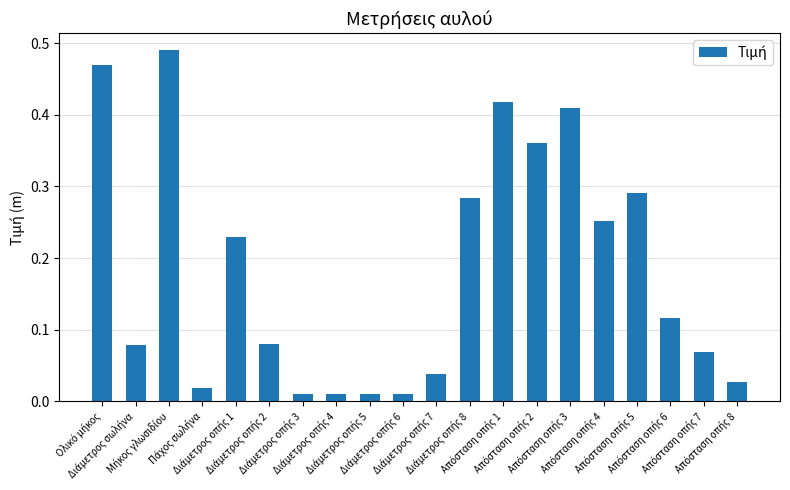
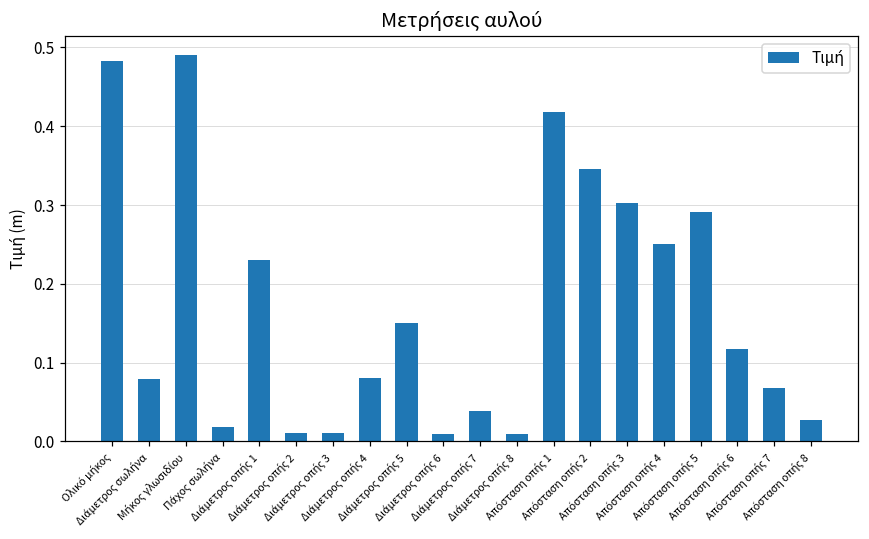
Ολικό μήκος: 0.47 -> 0.48
Διάμετρος οπής 2: 0.08 -> 0.01
Διάμετρος οπής 4: 0.01 -> 0.08
Διάμετρος οπής 5: 0.01 -> 0.15
Διάμετρος οπής 8: 0.28 -> 0.01
Απόσταση οπής 2: 0.36 -> 0.35
Απόσταση οπής 3: 0.41 -> 0.30
